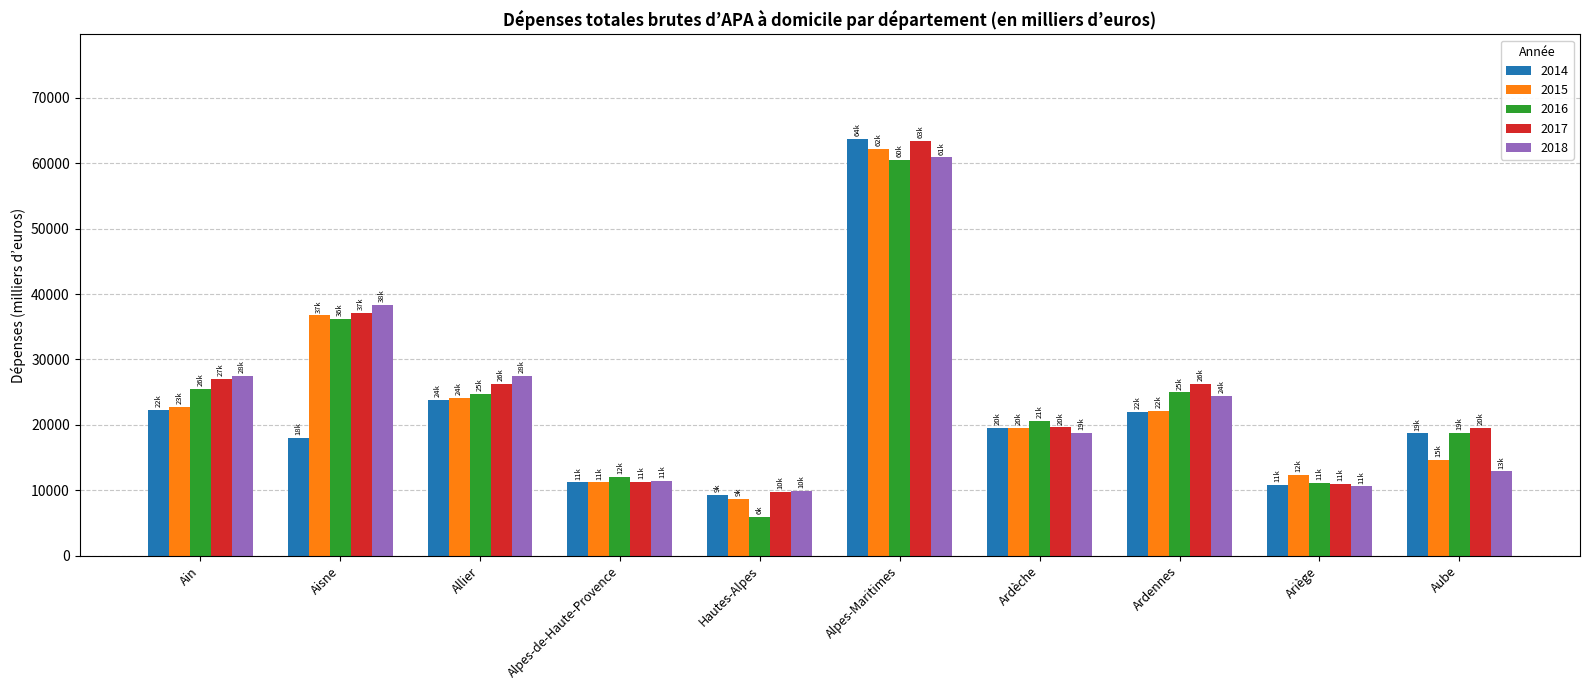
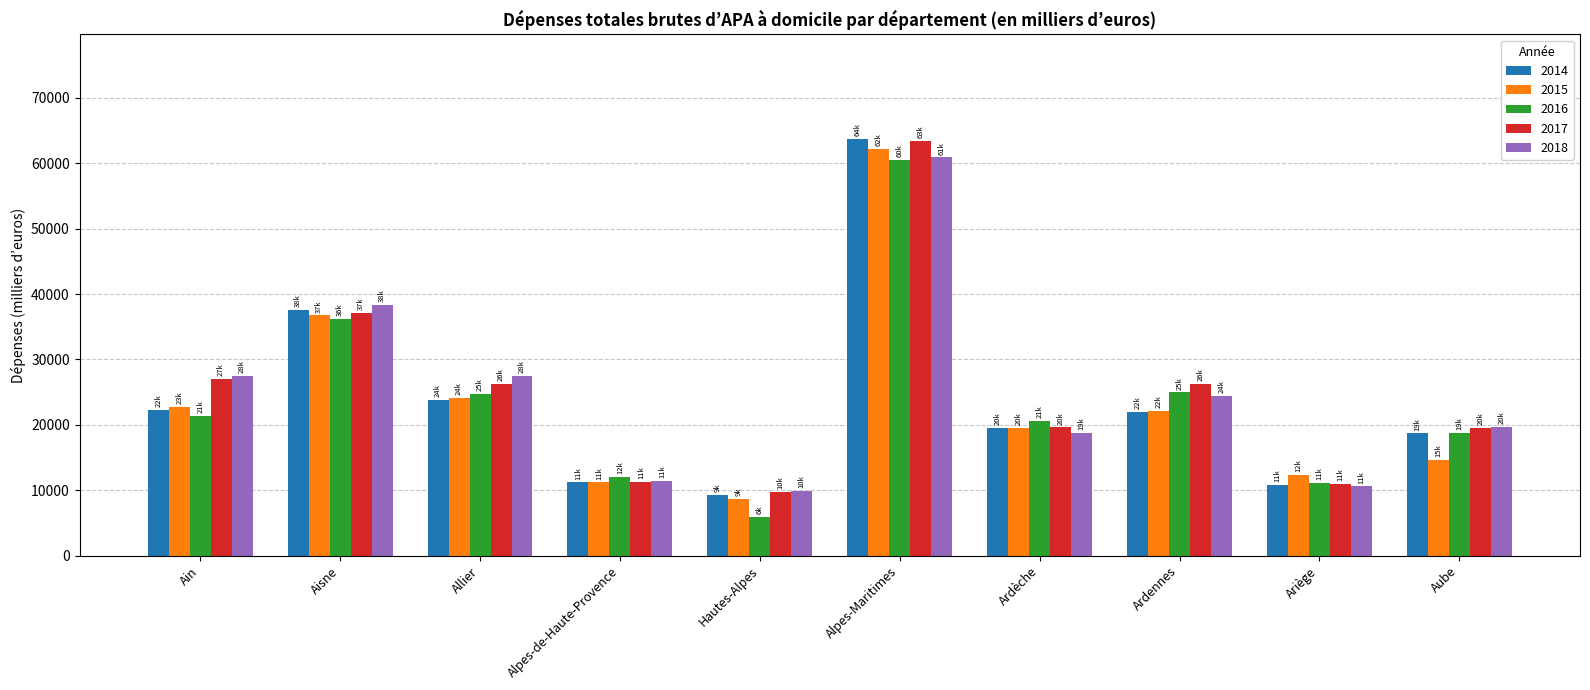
2016, Ain: 26k -> 21k
2014, Aisne: 18k -> 38k
2018, Aube: 13k -> 20k
